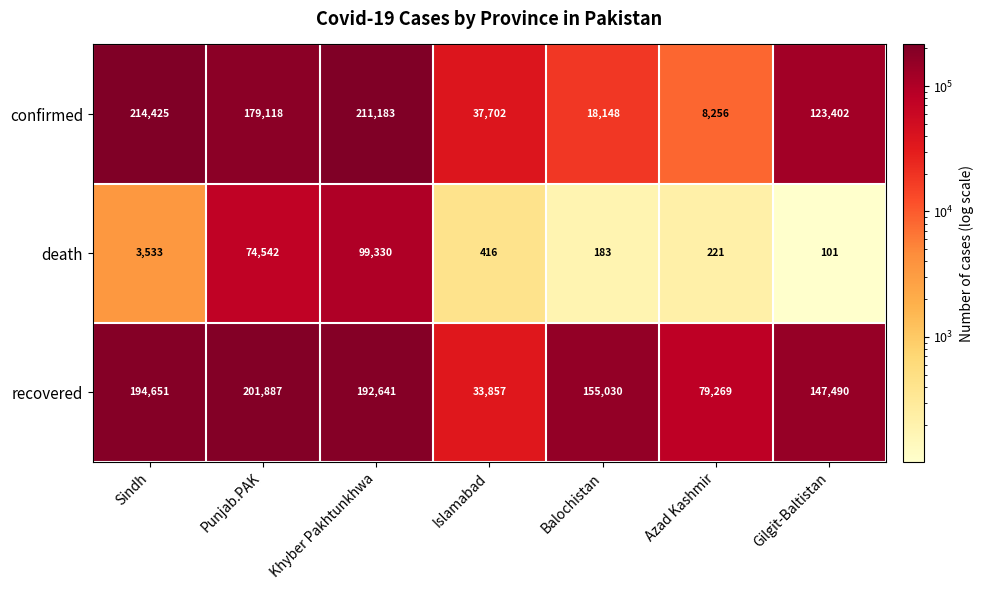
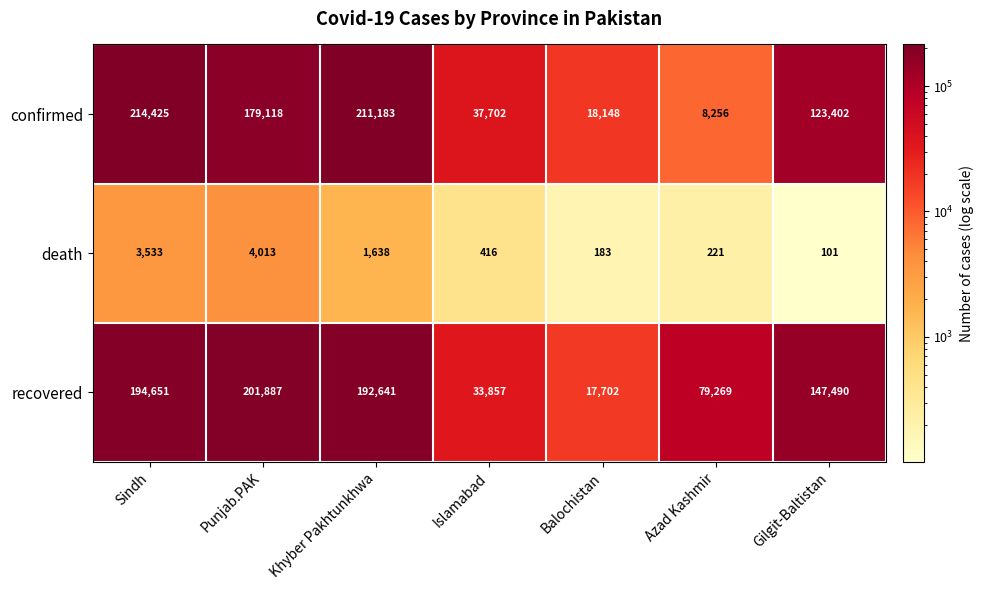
death, Punjab.PAK: 74,542 -> 4,013
death, Khyber Pakhtunkhwa: 99,330 -> 1,638
recovered, Balochistan: 155,030 -> 17,702
